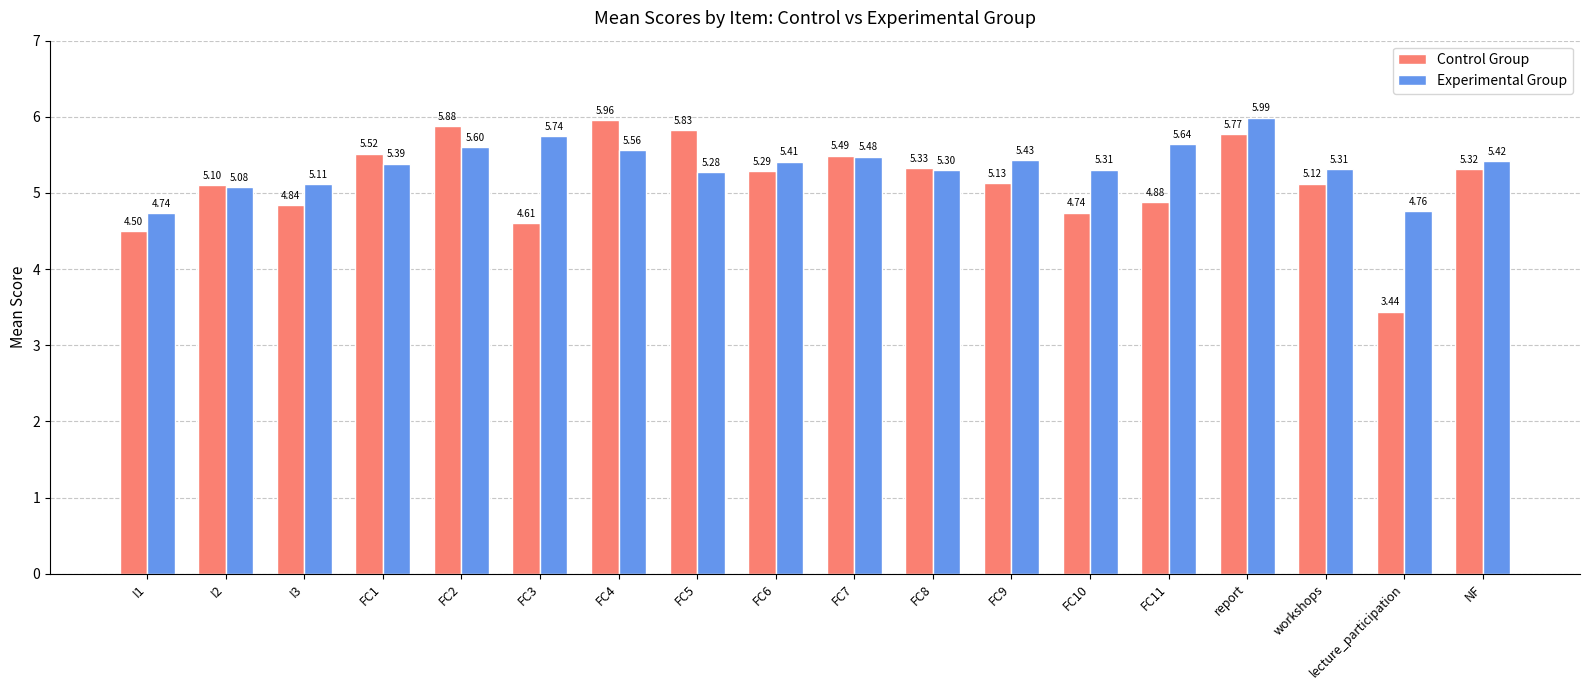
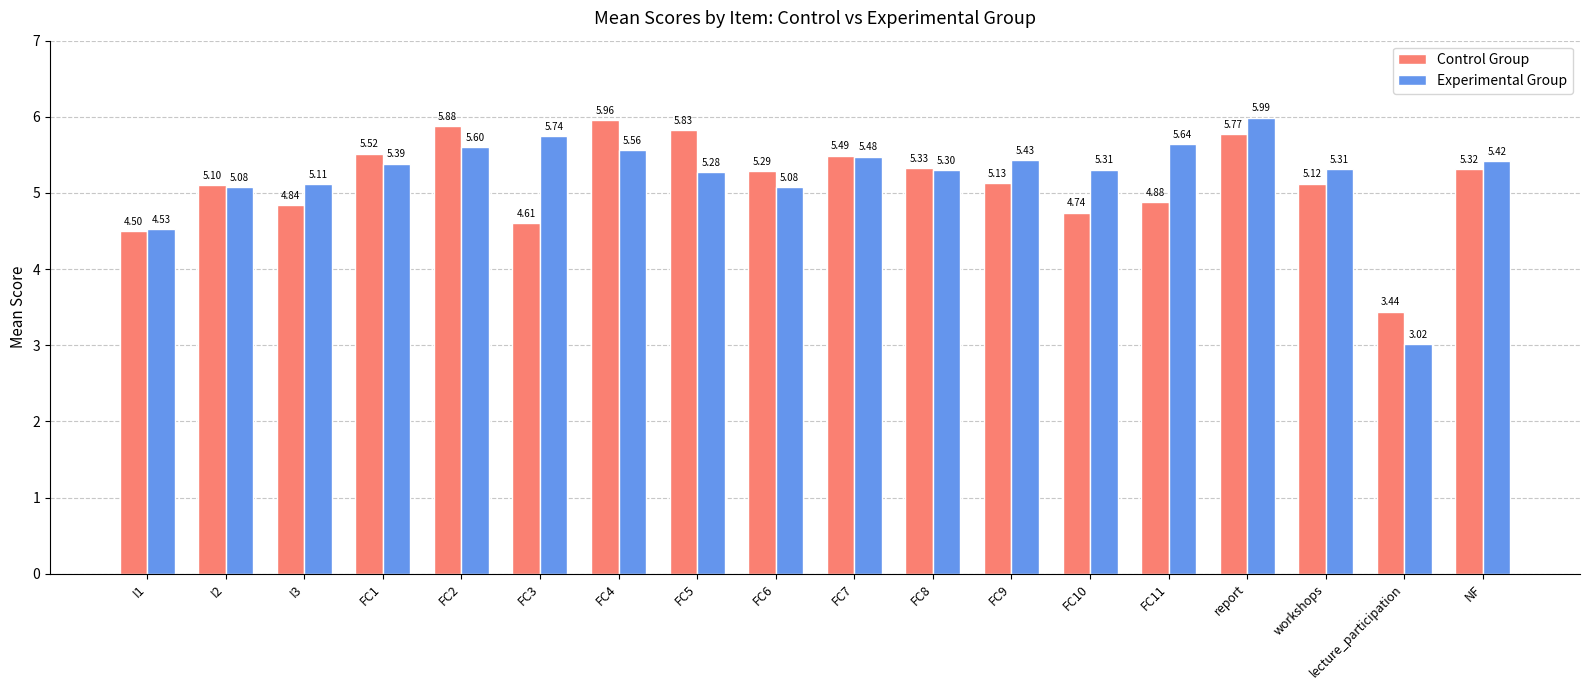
Experimental Group, I1: 4.74 -> 4.53
Experimental Group, FC6: 5.41 -> 5.08
Experimental Group, lecture_participation: 4.76 -> 3.02
